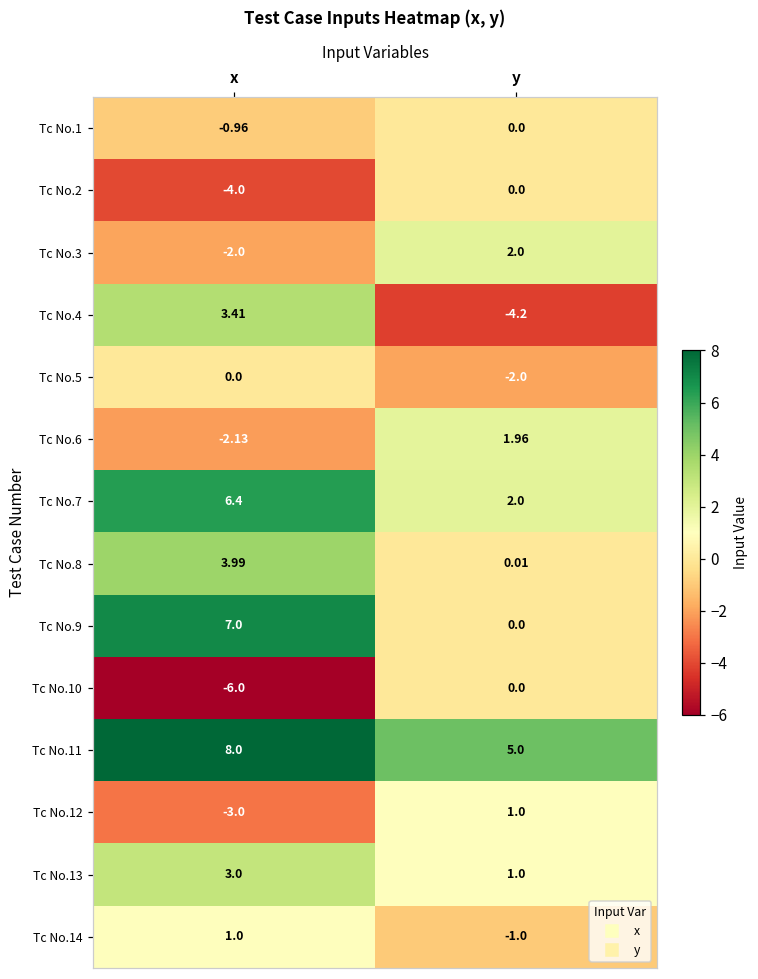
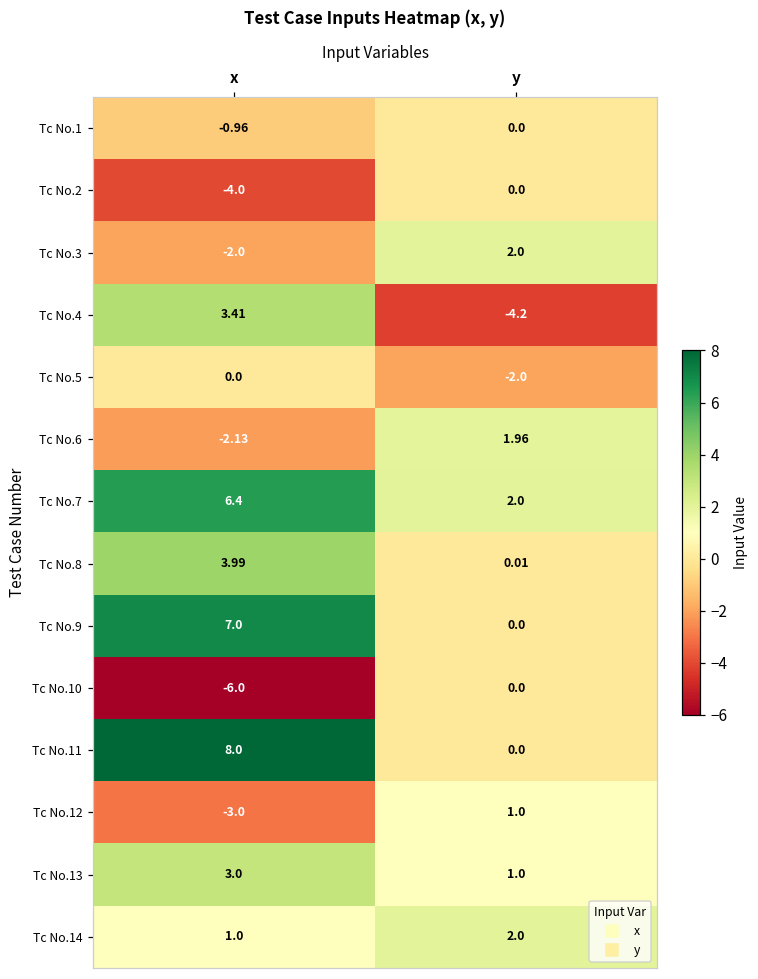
Tc No.11, y: 5.0 -> 0.0
Tc No.14, y: -1.0 -> 2.0
